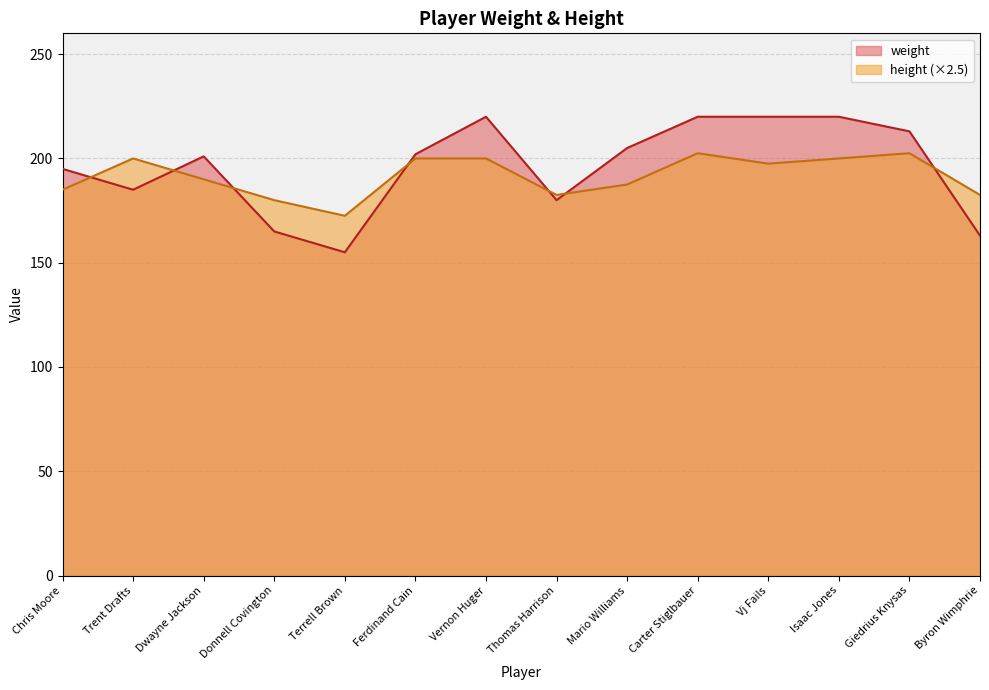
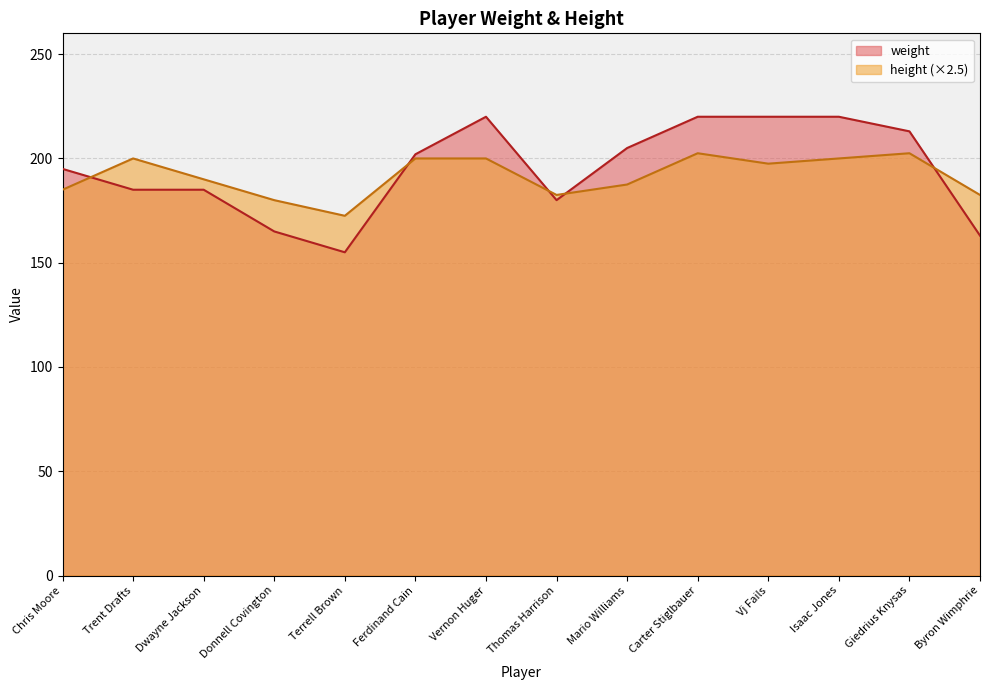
weight, Dwayne Jackson: 201 -> 185
